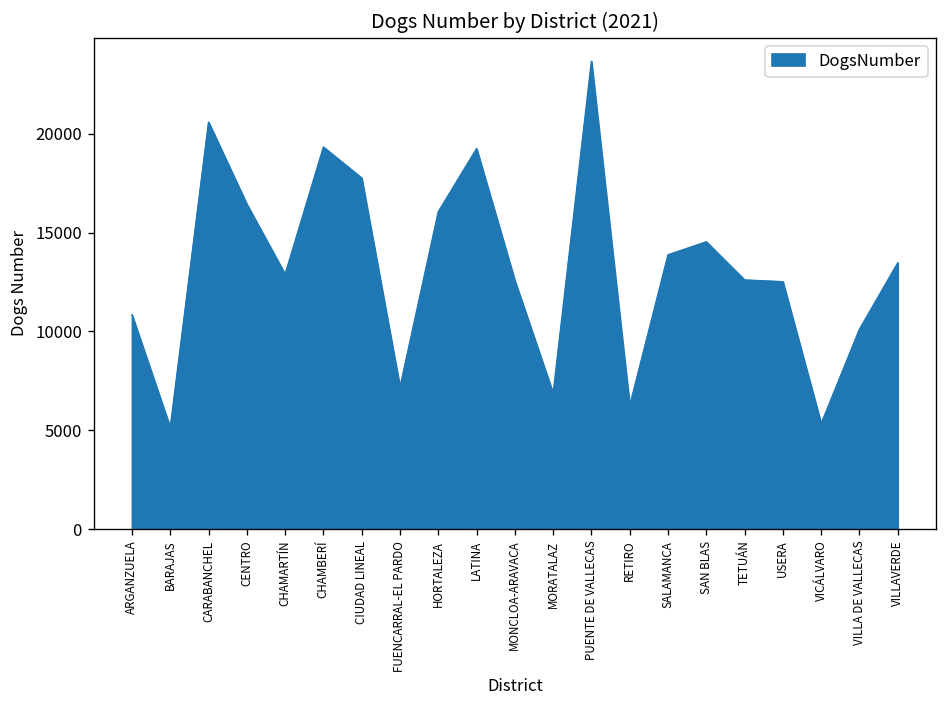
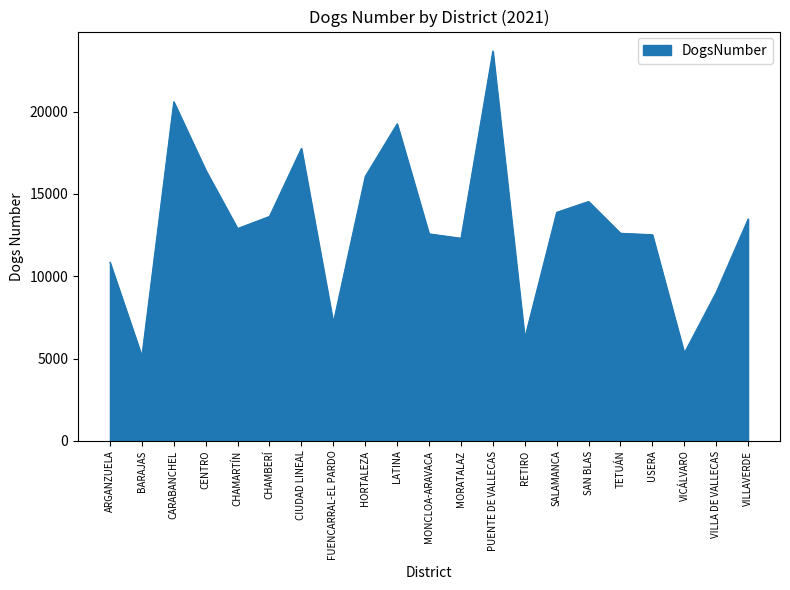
CHAMBERÍ: 19300 -> 13600
MORATALAZ: 6900 -> 12300
VILLA DE VALLECAS: 10100 -> 9000
